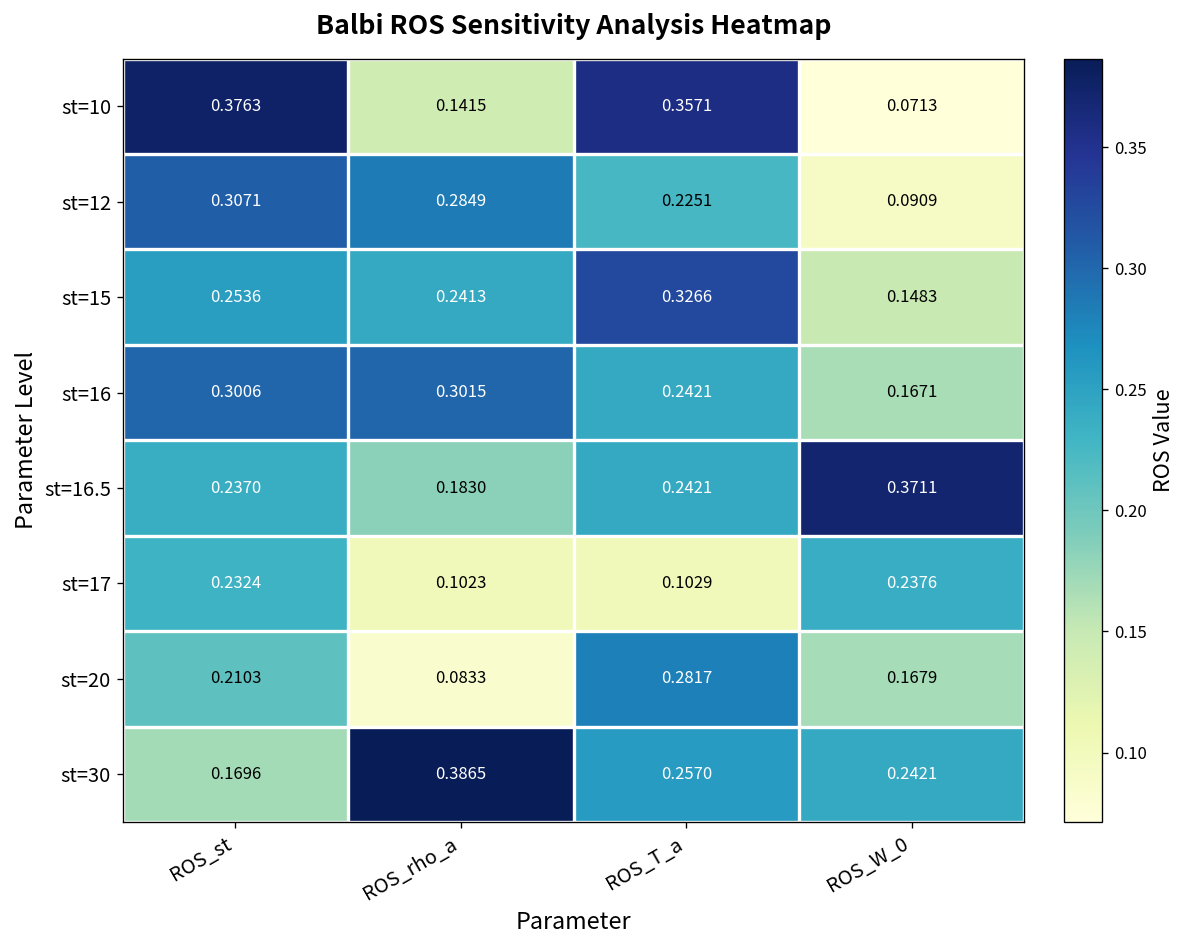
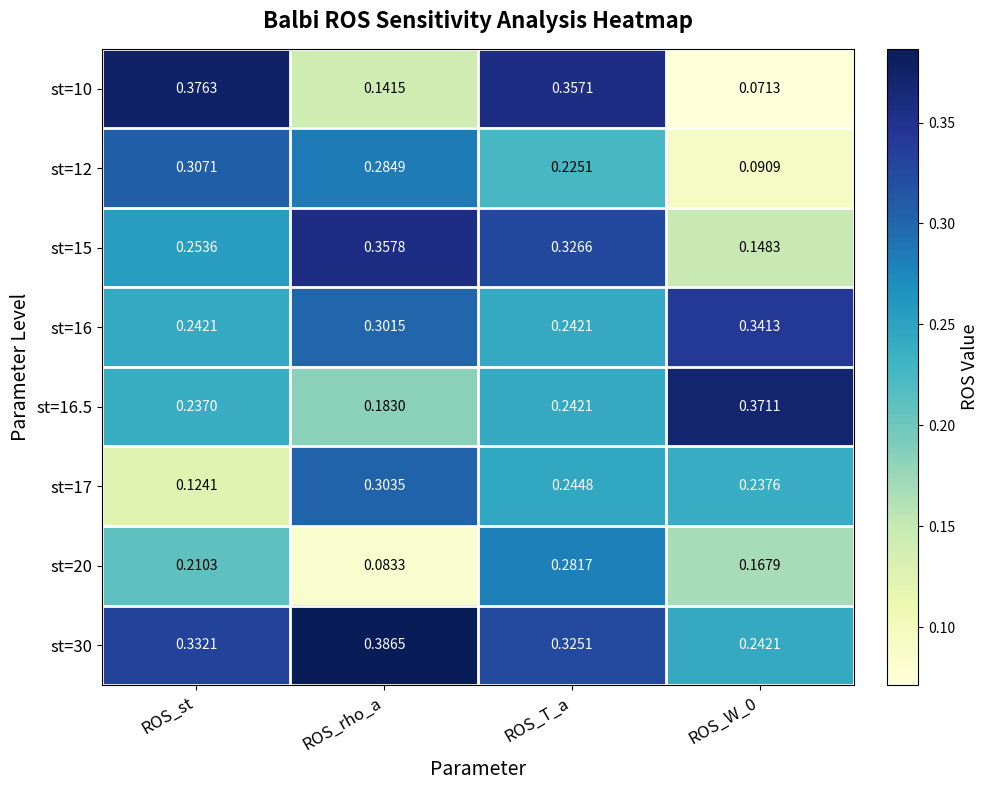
st=15, ROS_rho_a: 0.2413 -> 0.3578
st=16, ROS_st: 0.3006 -> 0.2421
st=16, ROS_W_0: 0.1671 -> 0.3413
st=17, ROS_st: 0.2324 -> 0.1241
st=17, ROS_rho_a: 0.1023 -> 0.3035
st=17, ROS_T_a: 0.1029 -> 0.2448
st=30, ROS_st: 0.1696 -> 0.3321
st=30, ROS_T_a: 0.2570 -> 0.3251
